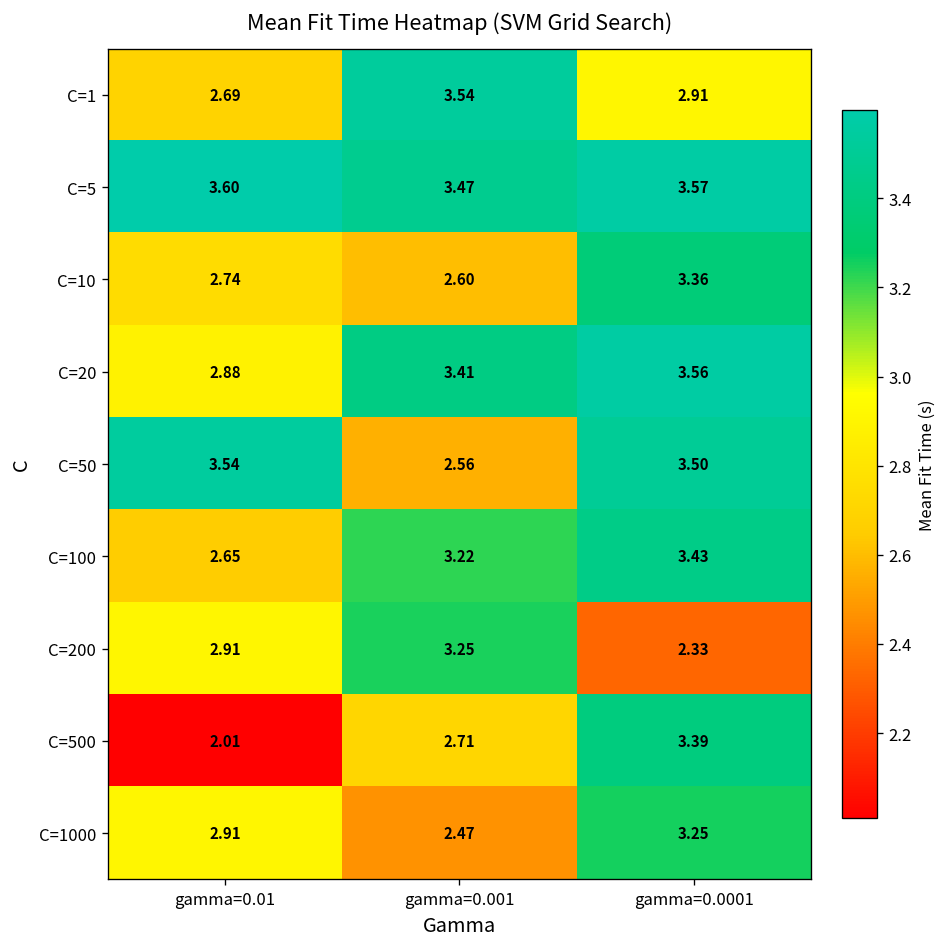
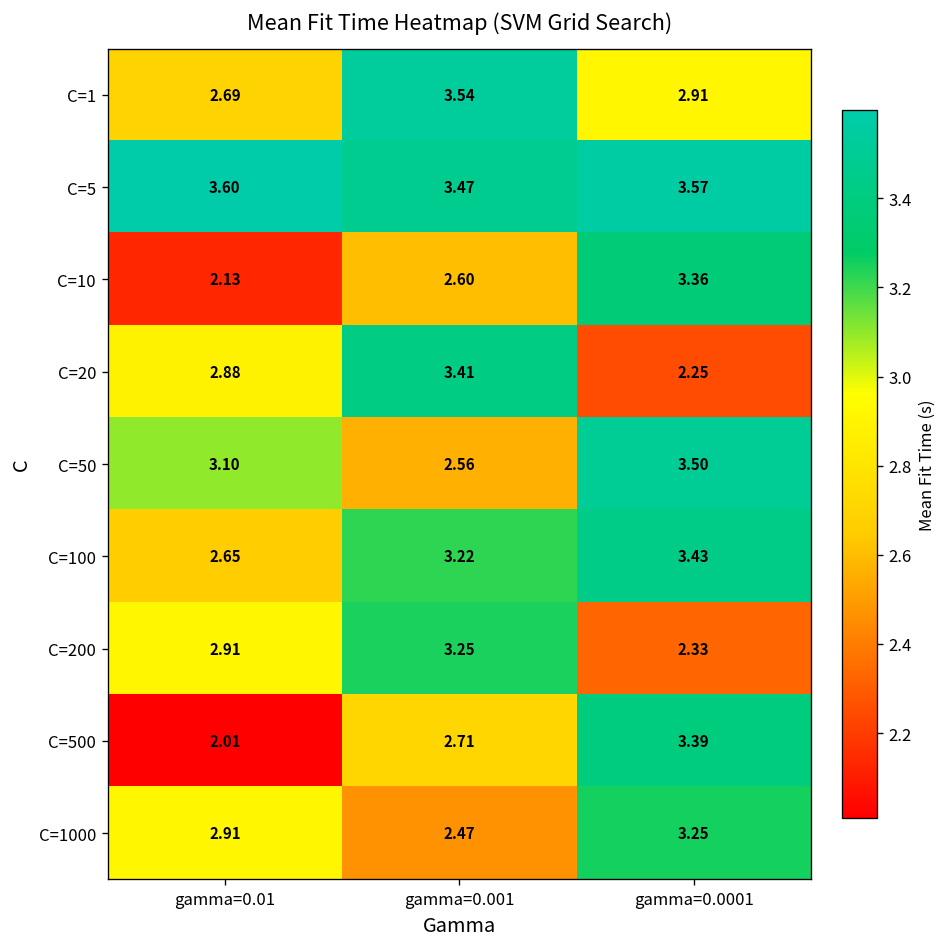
C=10, gamma=0.01: 2.74 -> 2.13
C=20, gamma=0.0001: 3.56 -> 2.25
C=50, gamma=0.01: 3.54 -> 3.10
